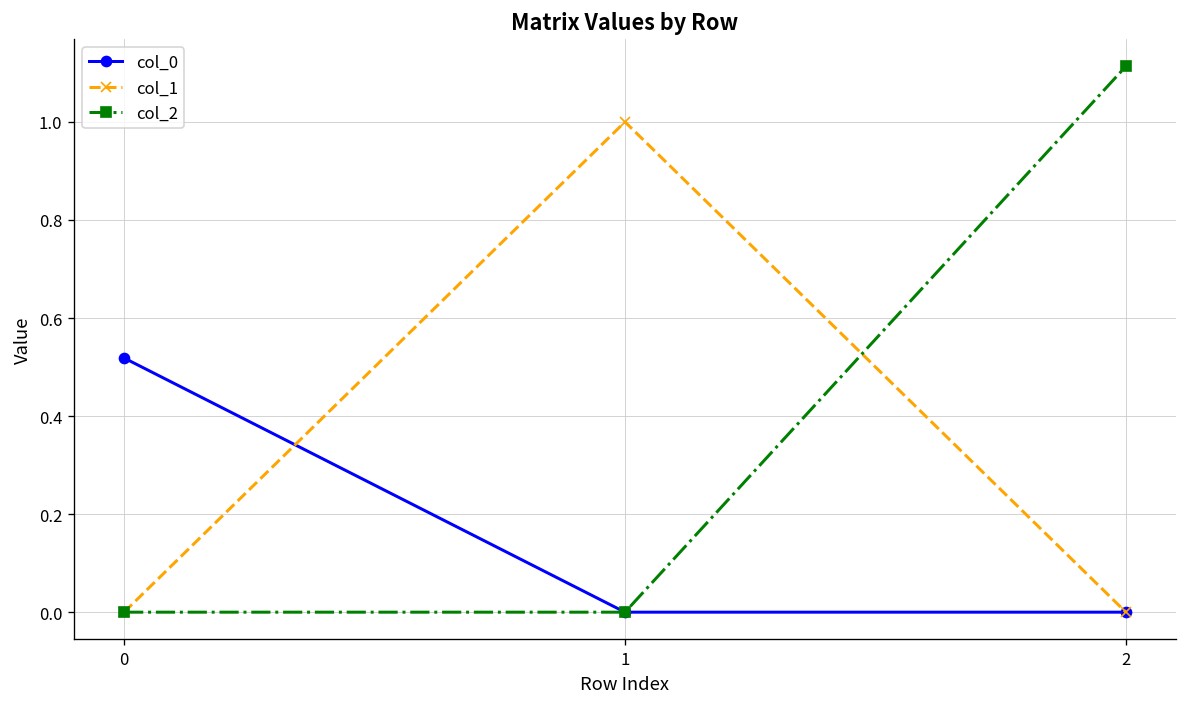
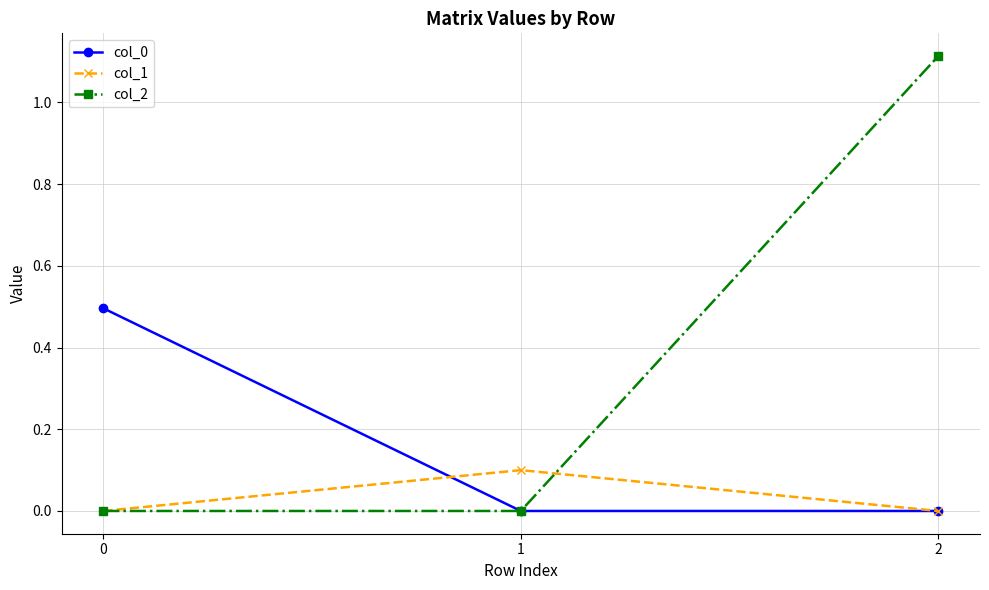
col_0, 0: 0.52 -> 0.50
col_1, 1: 1.0 -> 0.1
